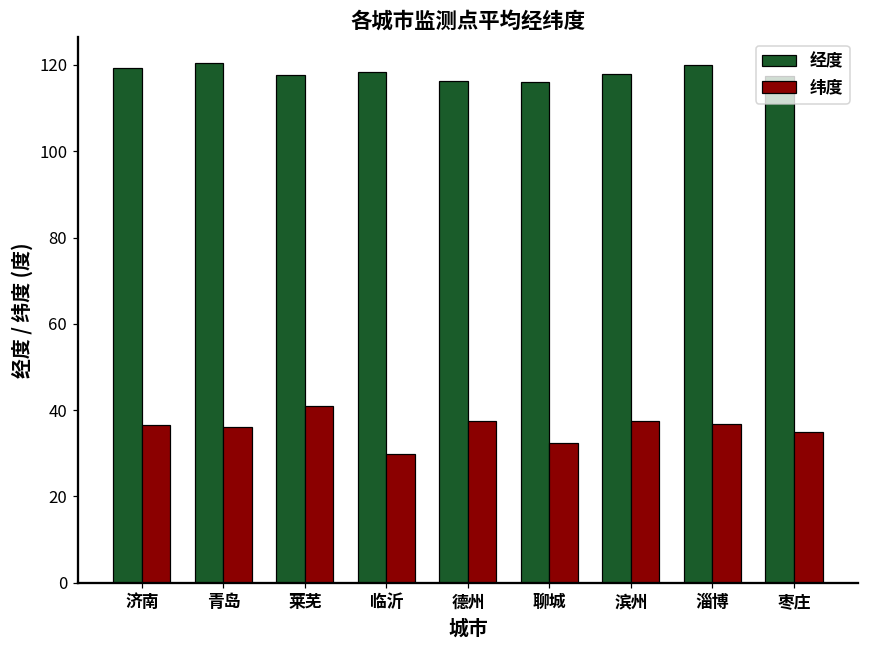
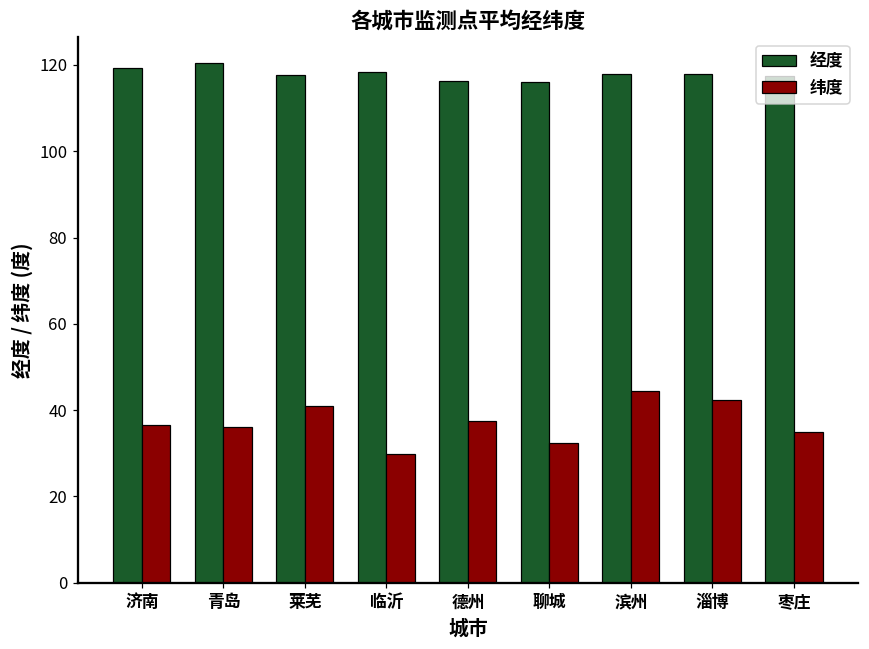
纬度, 滨州: 37 -> 44
经度, 淄博: 120 -> 118
纬度, 淄博: 37 -> 42
